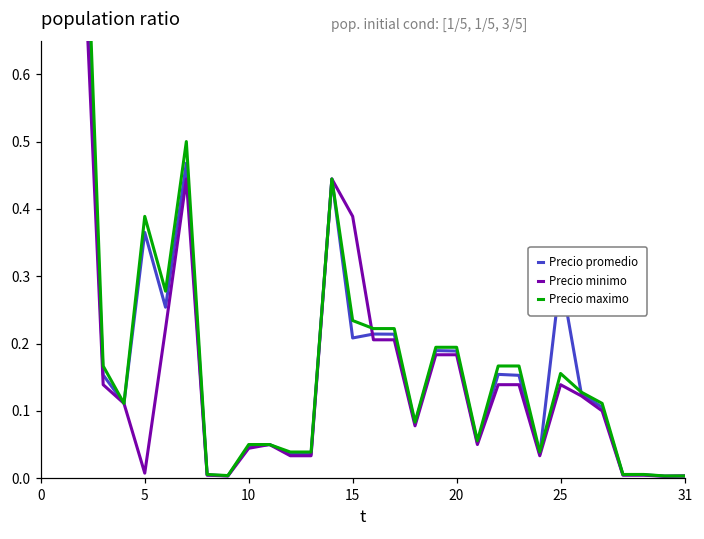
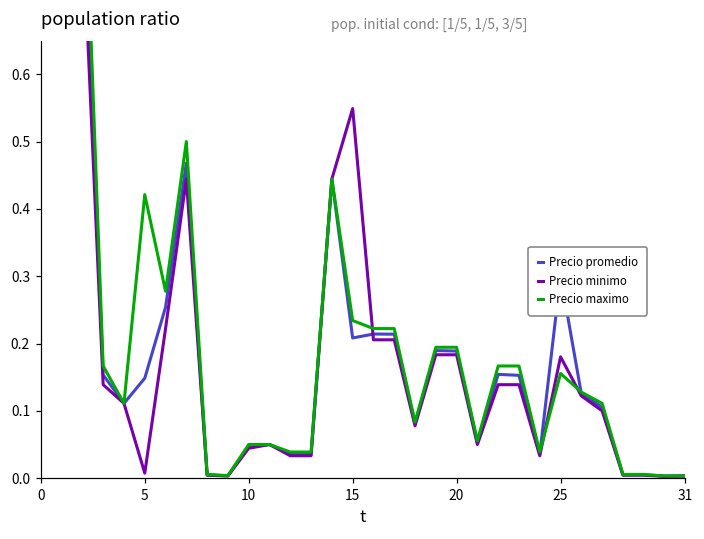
Precio promedio, 5: 0.37 -> 0.15
Precio maximo, 5: 0.39 -> 0.42
Precio minimo, 15: 0.39 -> 0.55
Precio minimo, 25: 0.14 -> 0.18
